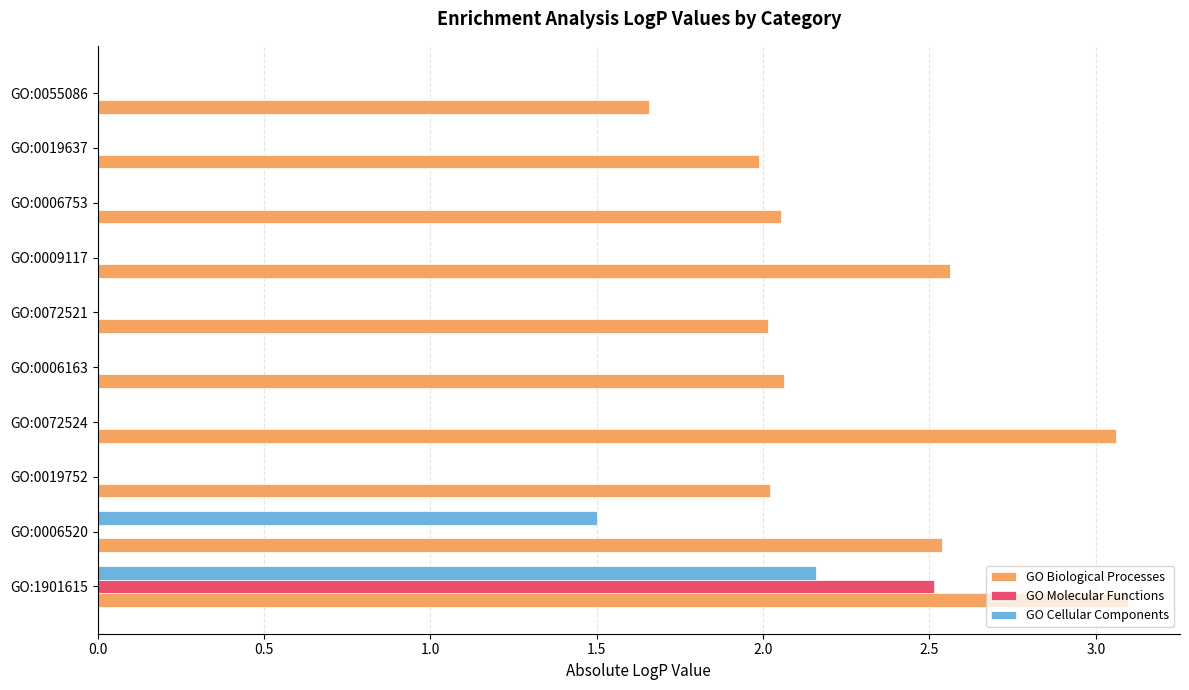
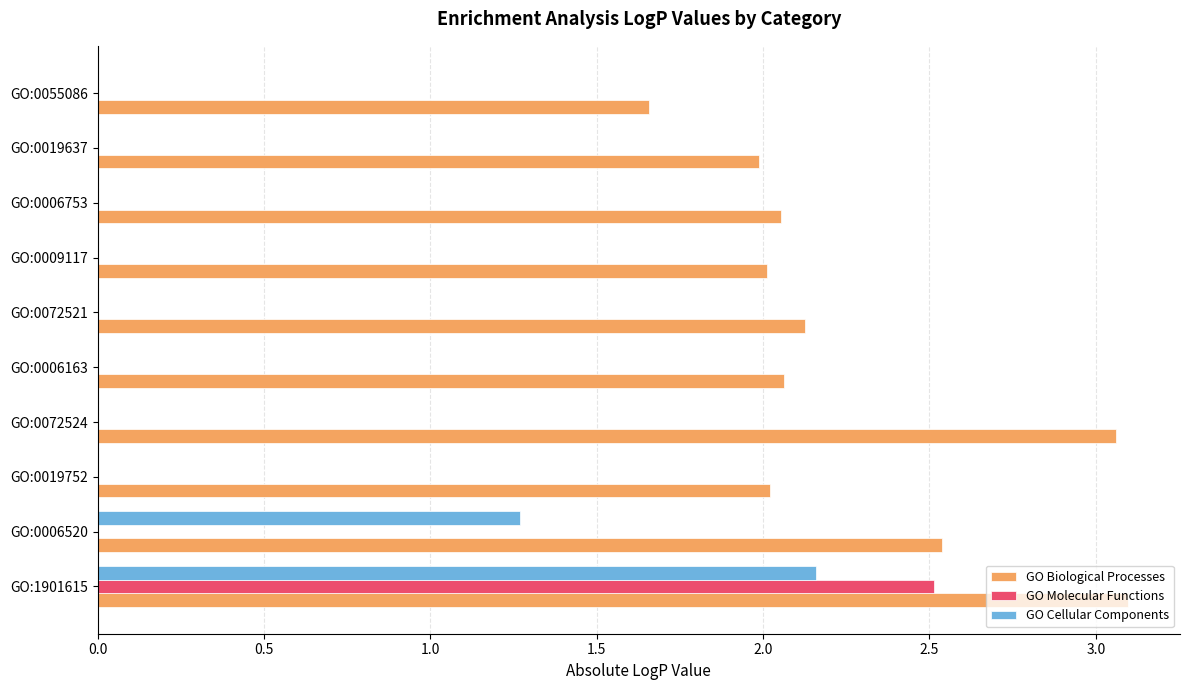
GO Biological Processes, GO:0009117: 2.56 -> 2.01
GO Biological Processes, GO:0072521: 2.01 -> 2.13
GO Cellular Components, GO:0006520: 1.50 -> 1.27
